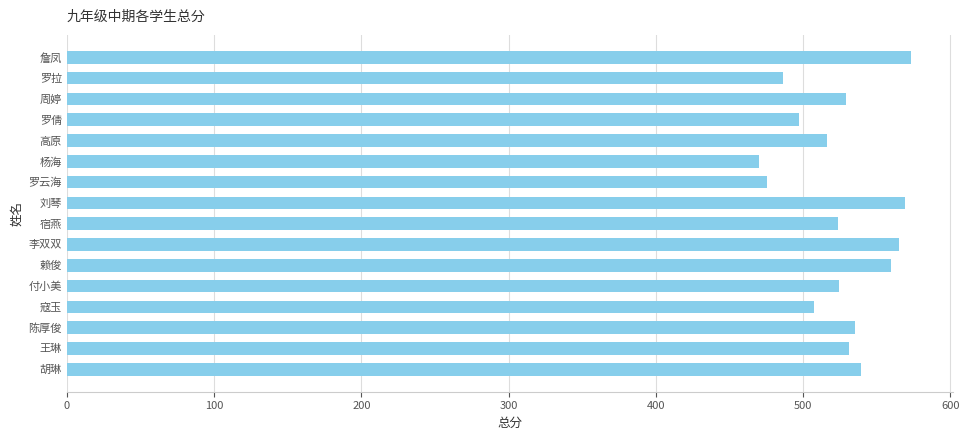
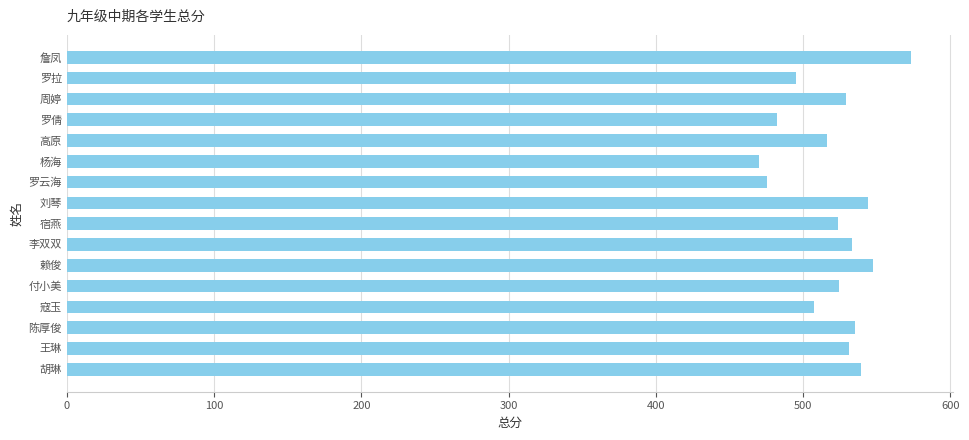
罗拉: 486 -> 495
罗倩: 497 -> 482
刘琴: 570 -> 544
李双双: 565 -> 533
赖俊: 560 -> 548
